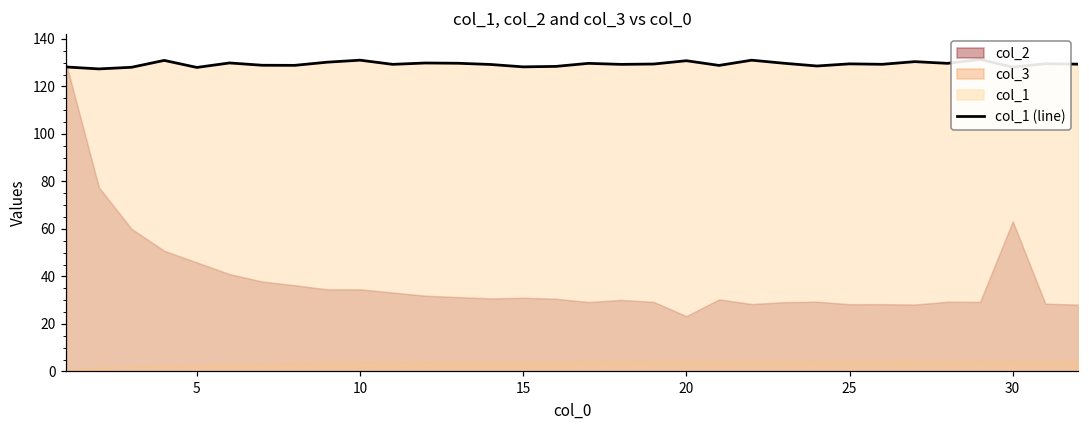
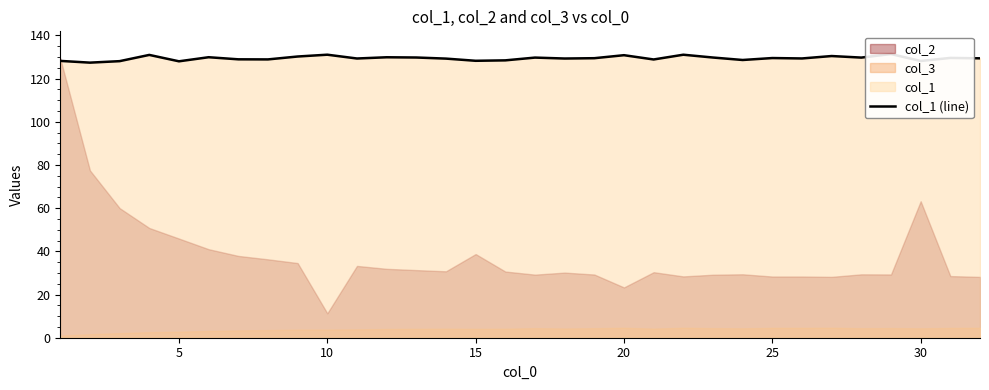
col_2, 10: 35 -> 11
col_2, 15: 31 -> 39
